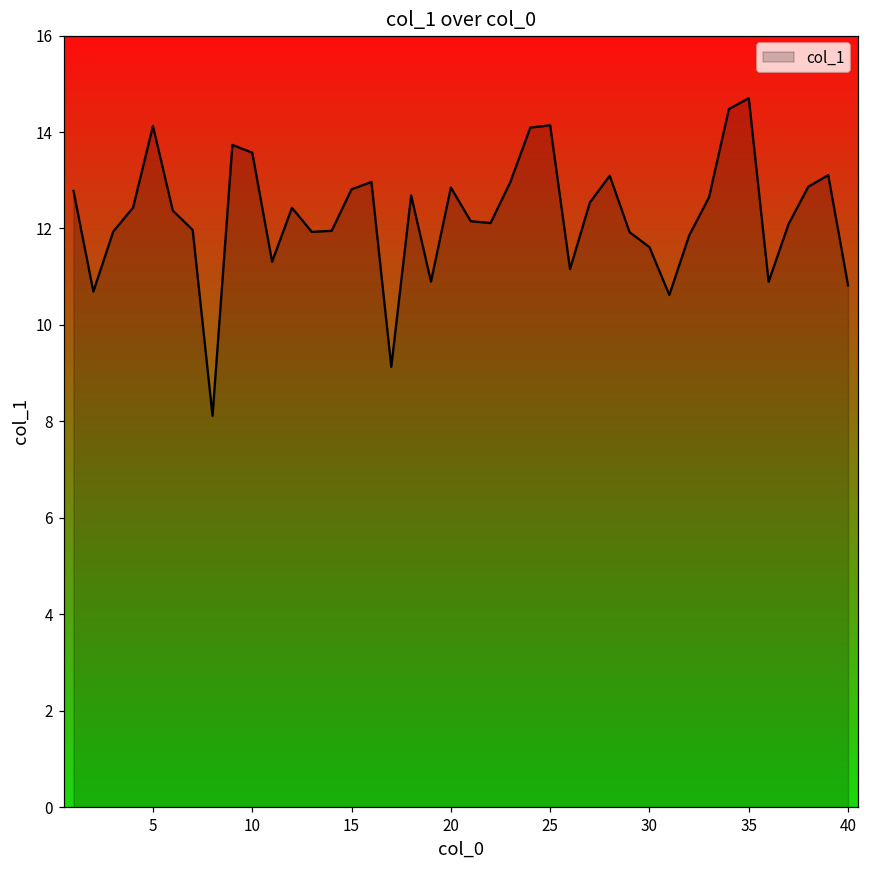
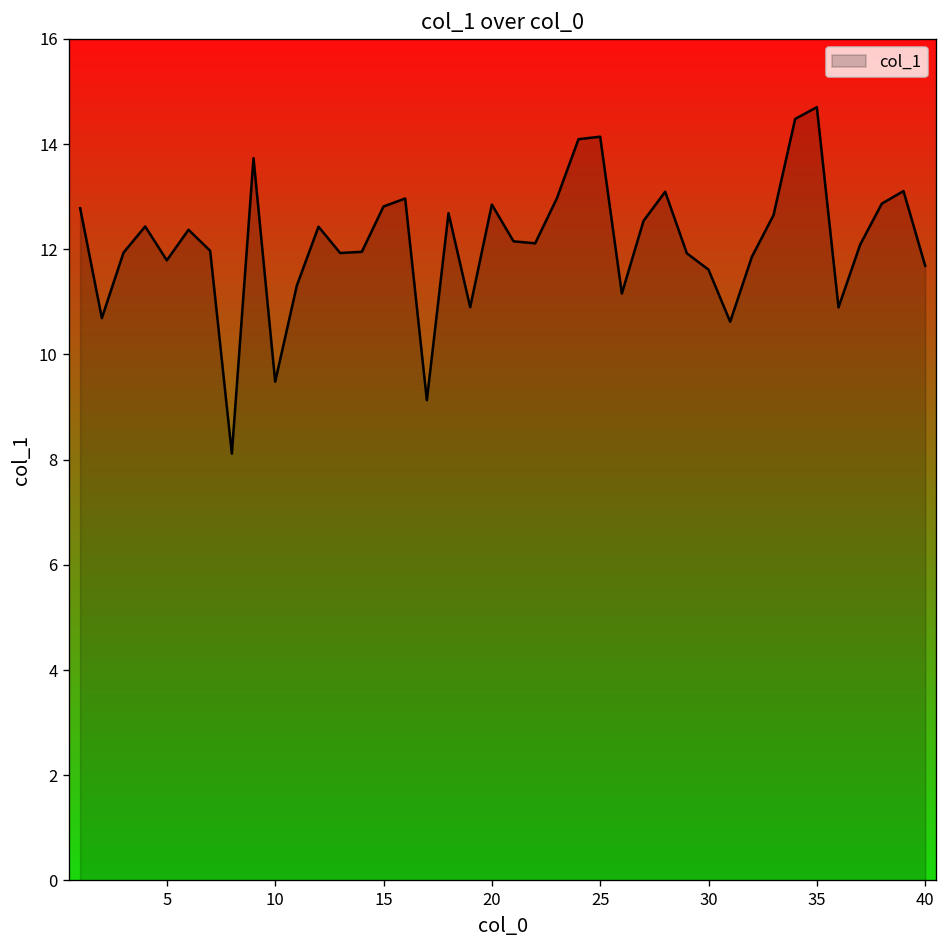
5: 14.1 -> 11.8
10: 13.6 -> 9.5
40: 10.8 -> 11.7
